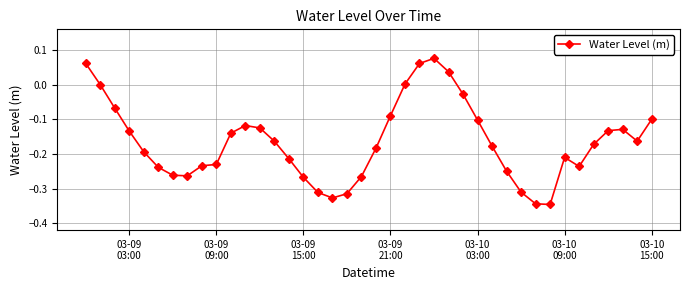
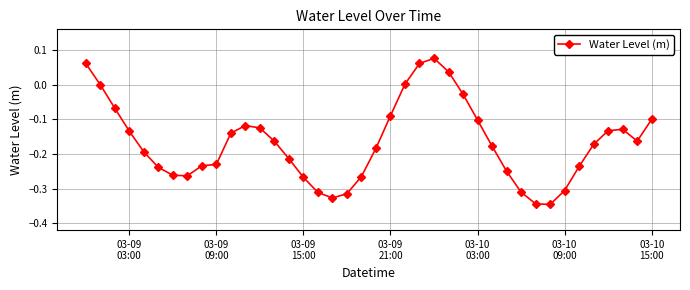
03-10 09:00: -0.21 -> -0.31
